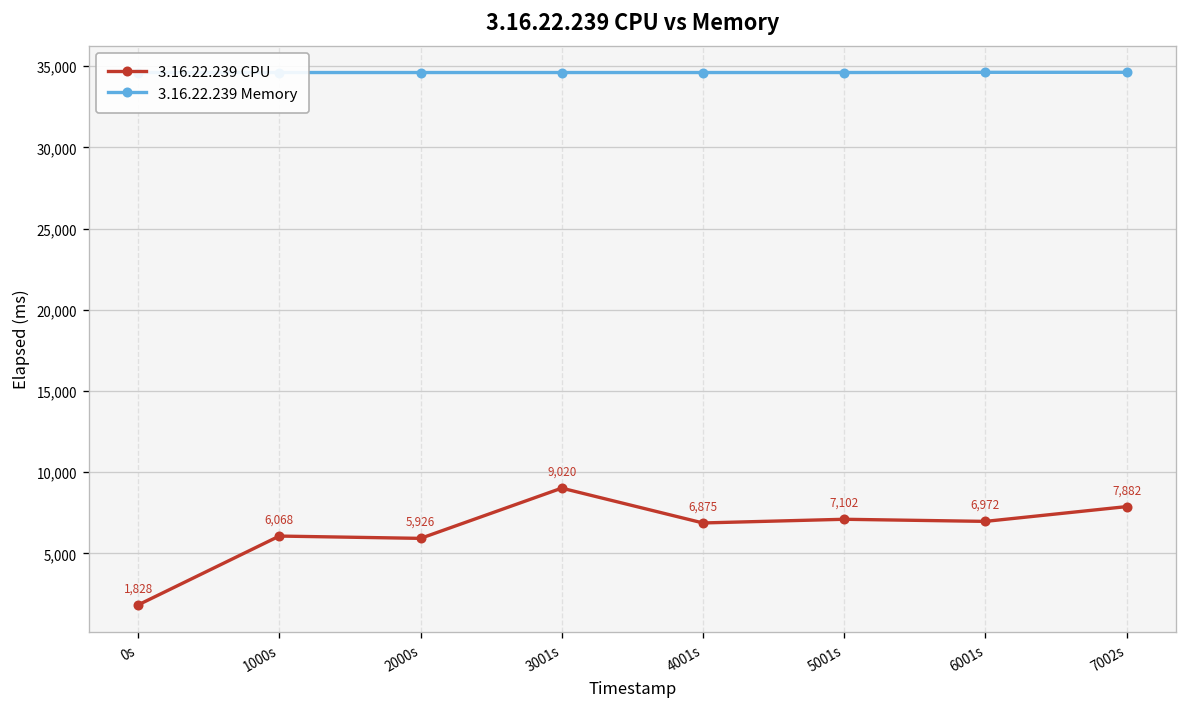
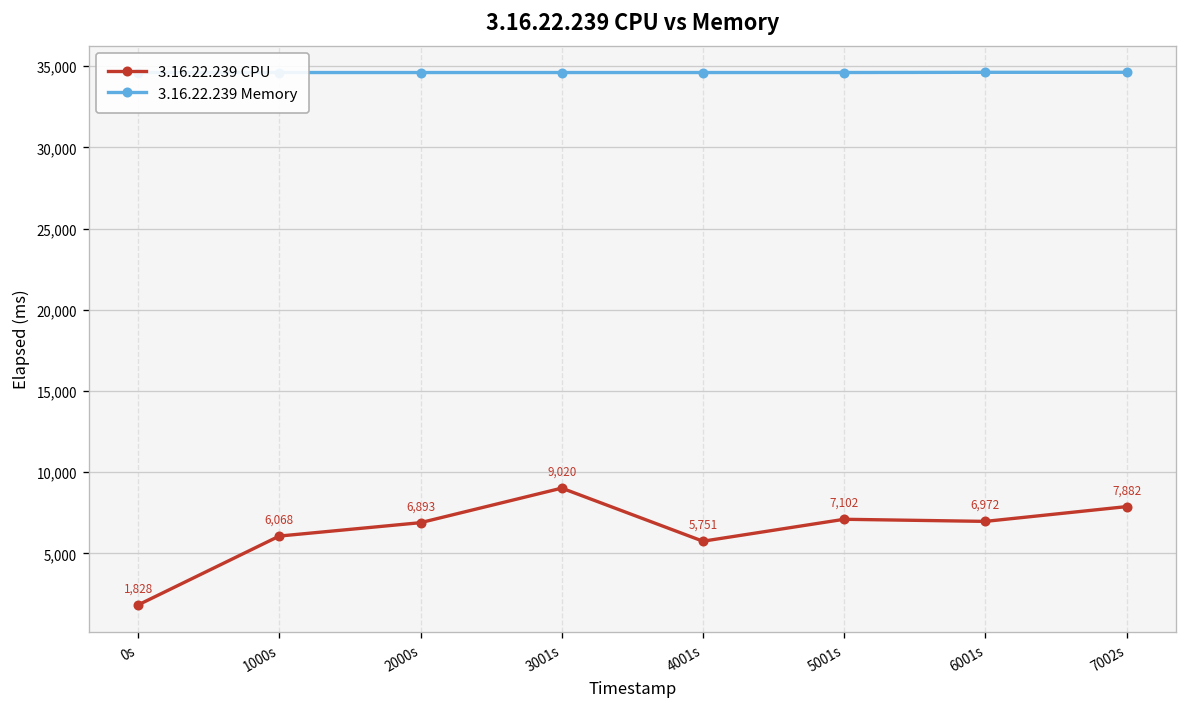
3.16.22.239 CPU, 2000s: 5,926 -> 6,893
3.16.22.239 CPU, 4001s: 6,875 -> 5,751
